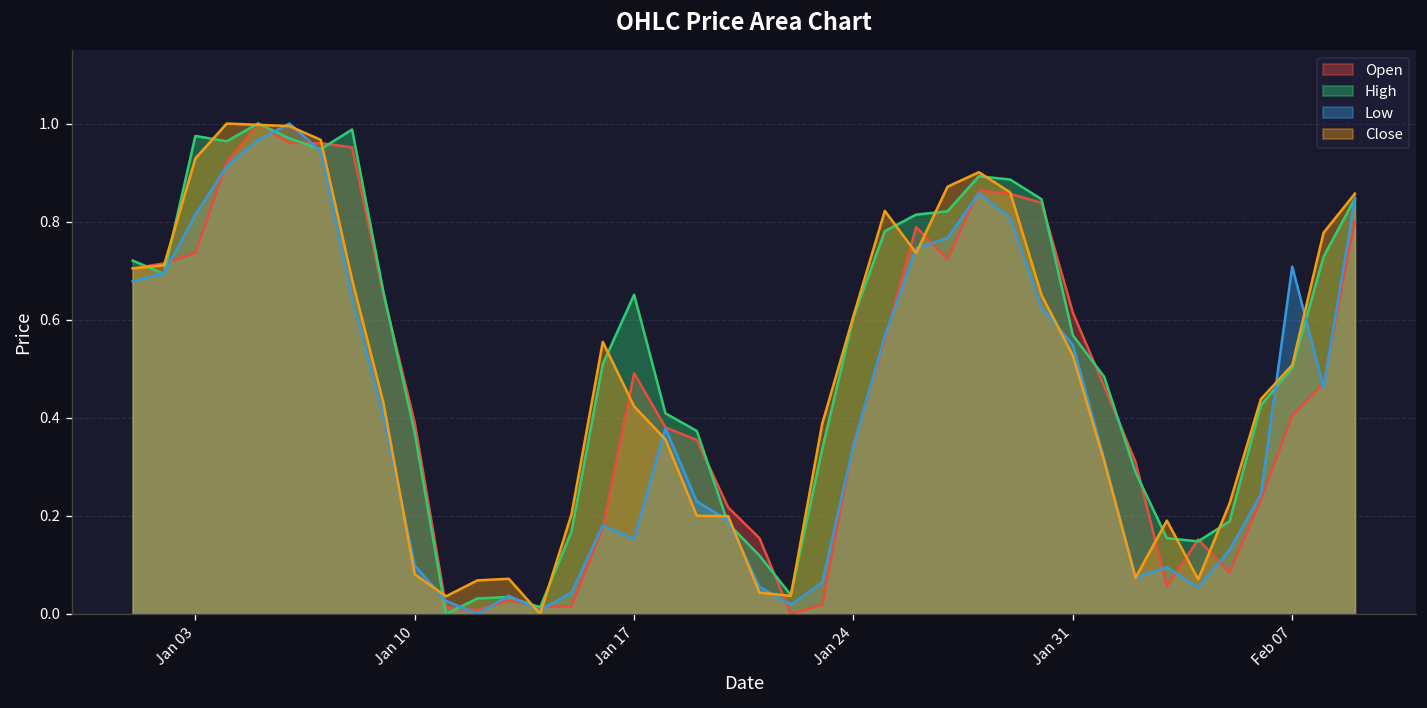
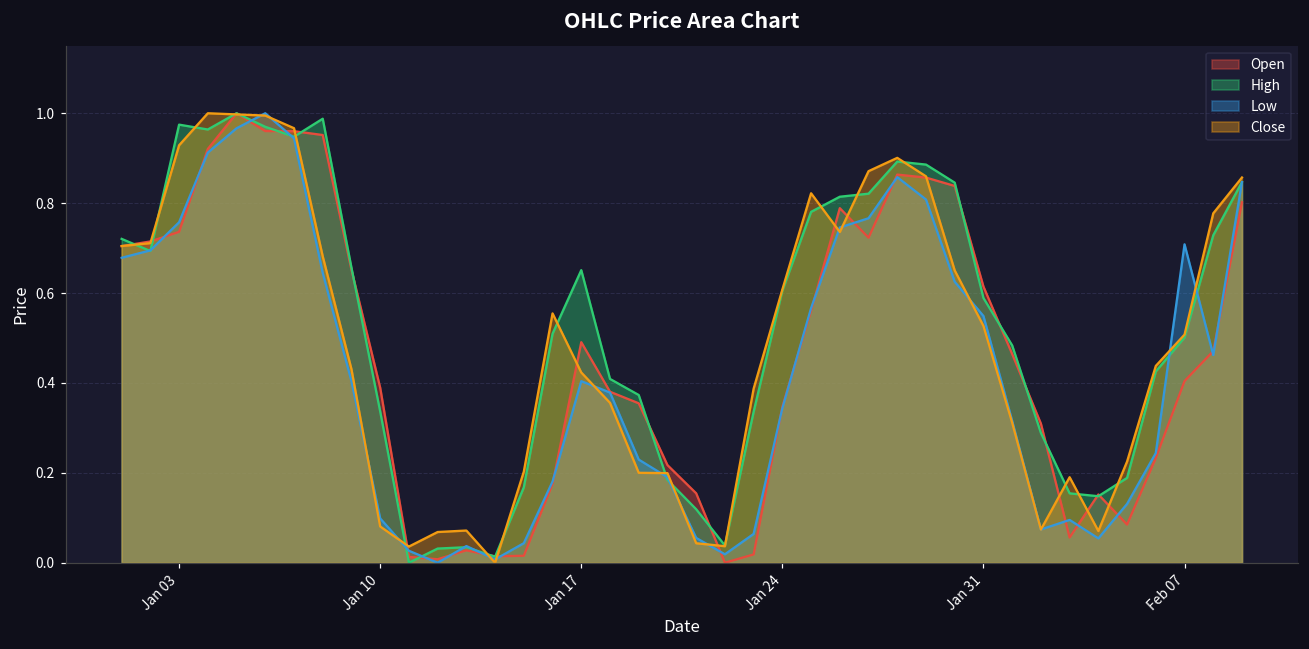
Low, Jan 03: 0.81 -> 0.76
High, Jan 10: 0.37 -> 0.34
Low, Jan 17: 0.15 -> 0.40
High, Jan 31: 0.57 -> 0.59
